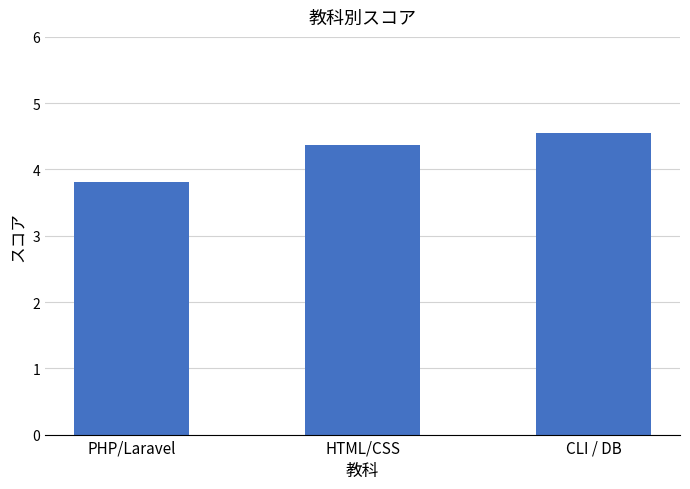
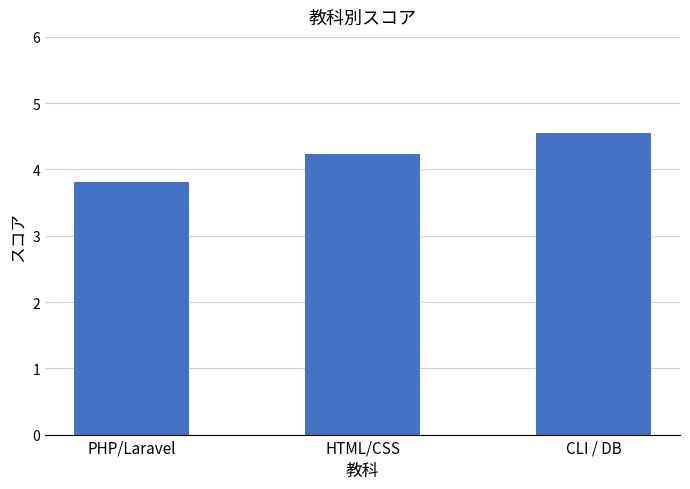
HTML/CSS: 4.4 -> 4.2
